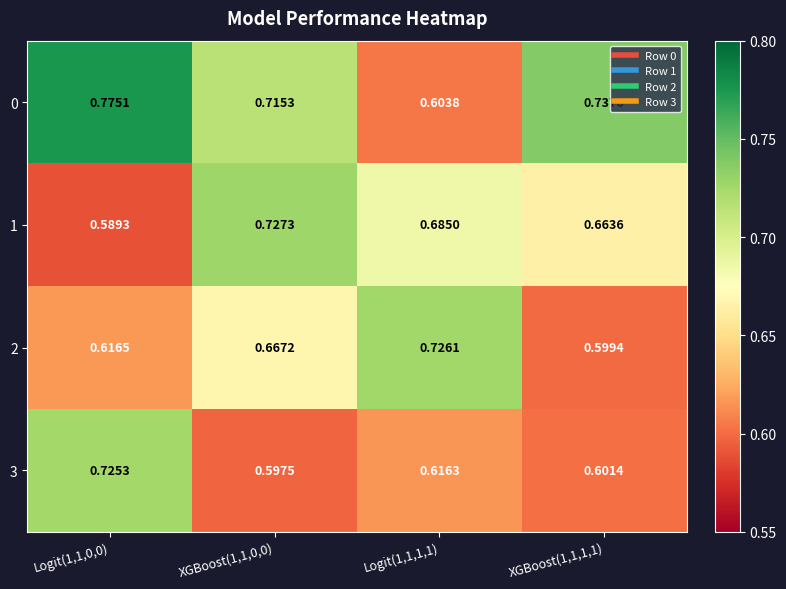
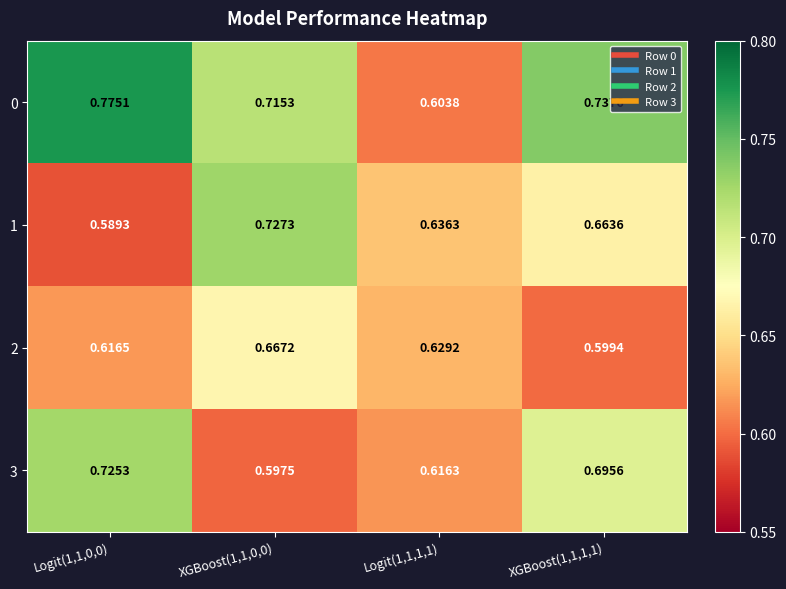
1, Logit(1,1,1,1): 0.6850 -> 0.6363
2, Logit(1,1,1,1): 0.7261 -> 0.6292
3, XGBoost(1,1,1,1): 0.6014 -> 0.6956
